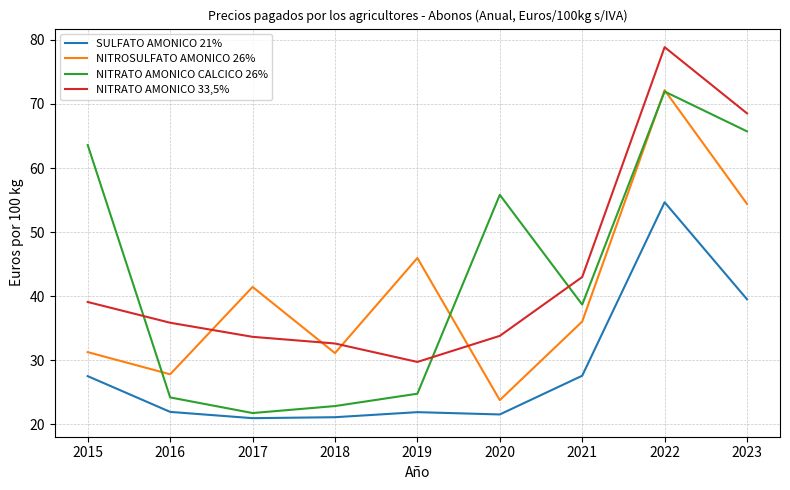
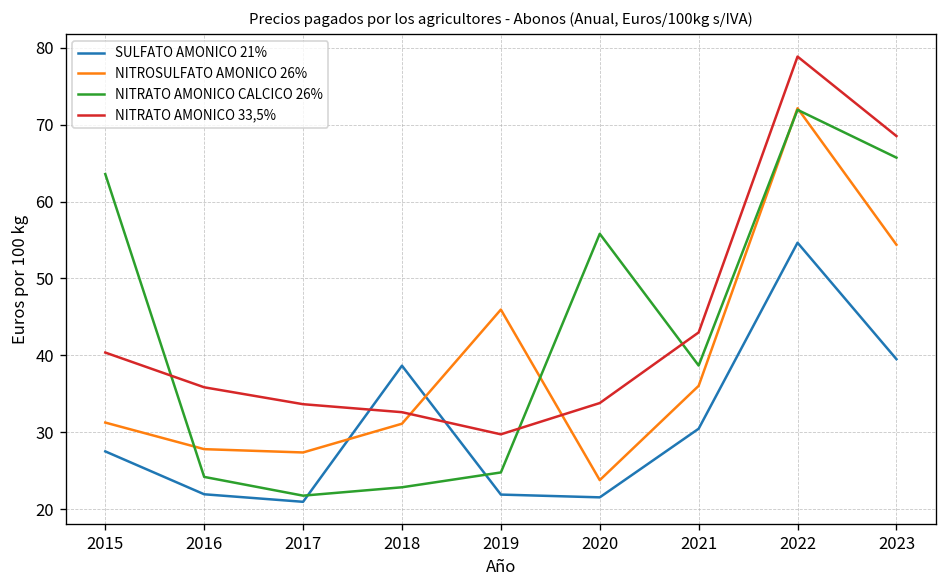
NITRATO AMONICO 33,5%, 2015: 39 -> 40
NITROSULFATO AMONICO 26%, 2017: 41 -> 27
SULFATO AMONICO 21%, 2018: 21 -> 39
SULFATO AMONICO 21%, 2021: 28 -> 30
